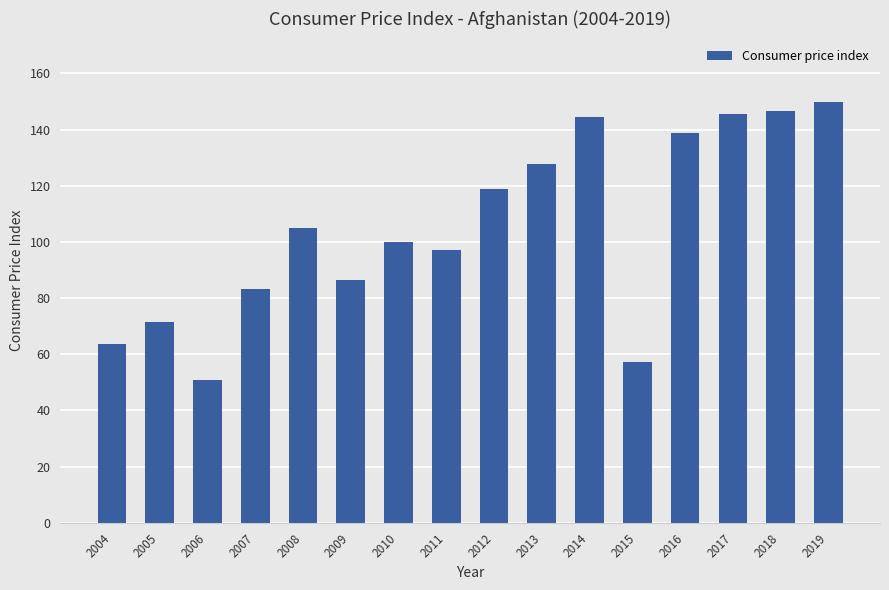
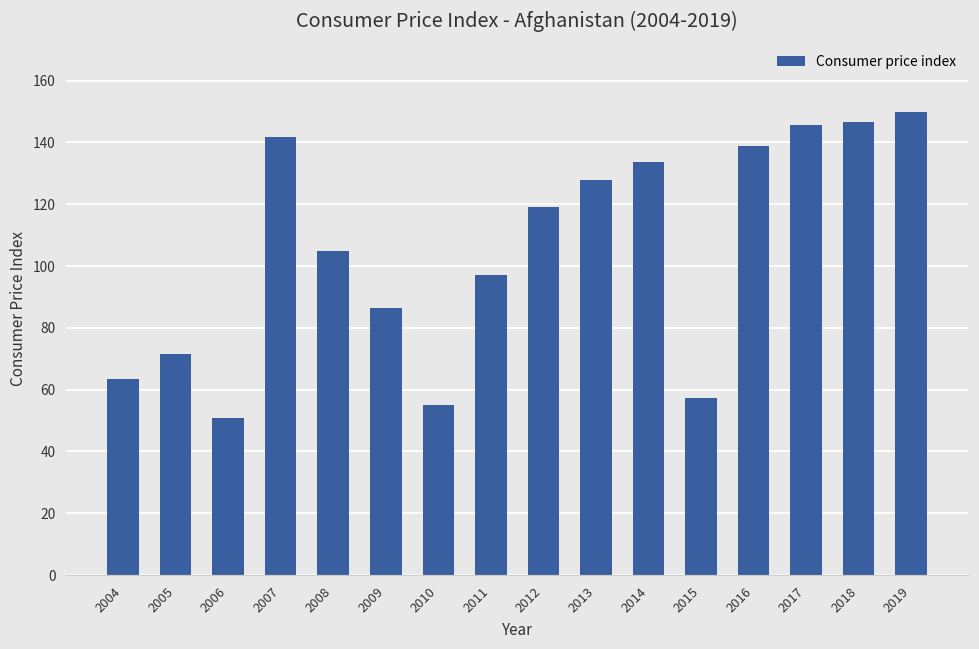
2007: 83 -> 142
2010: 100 -> 55
2014: 145 -> 134
